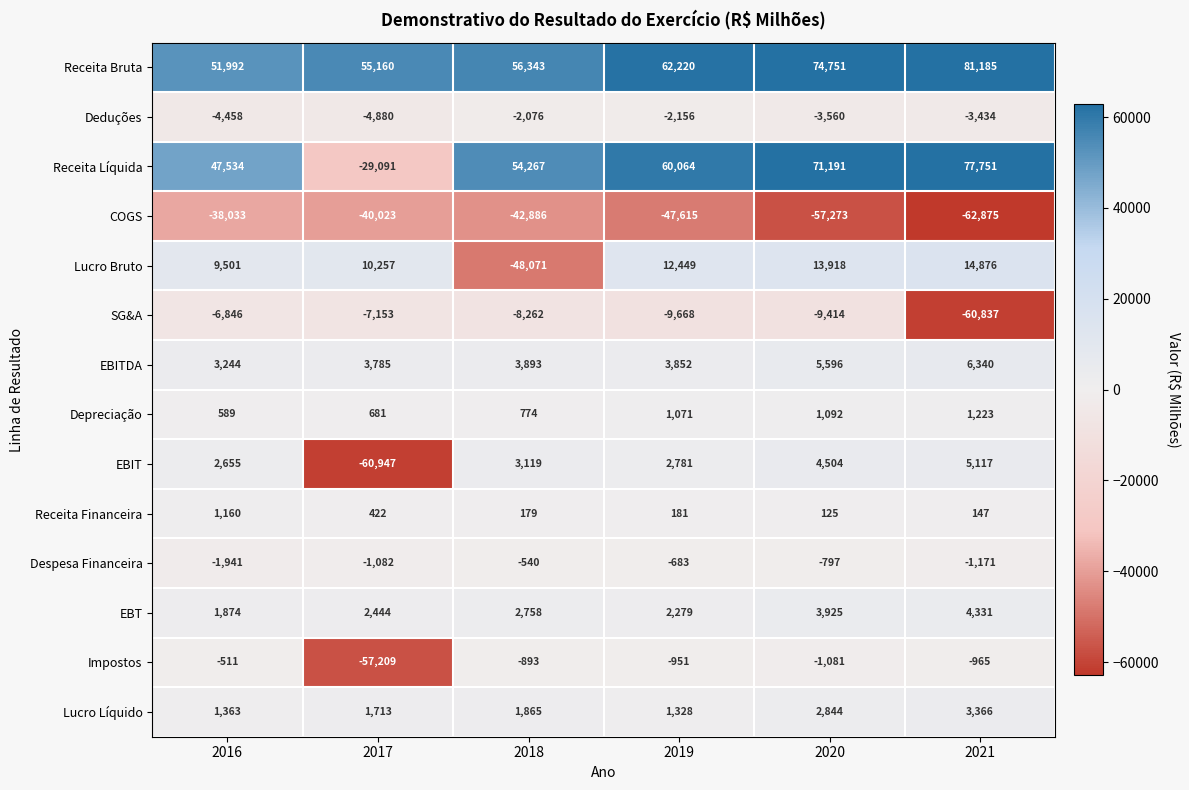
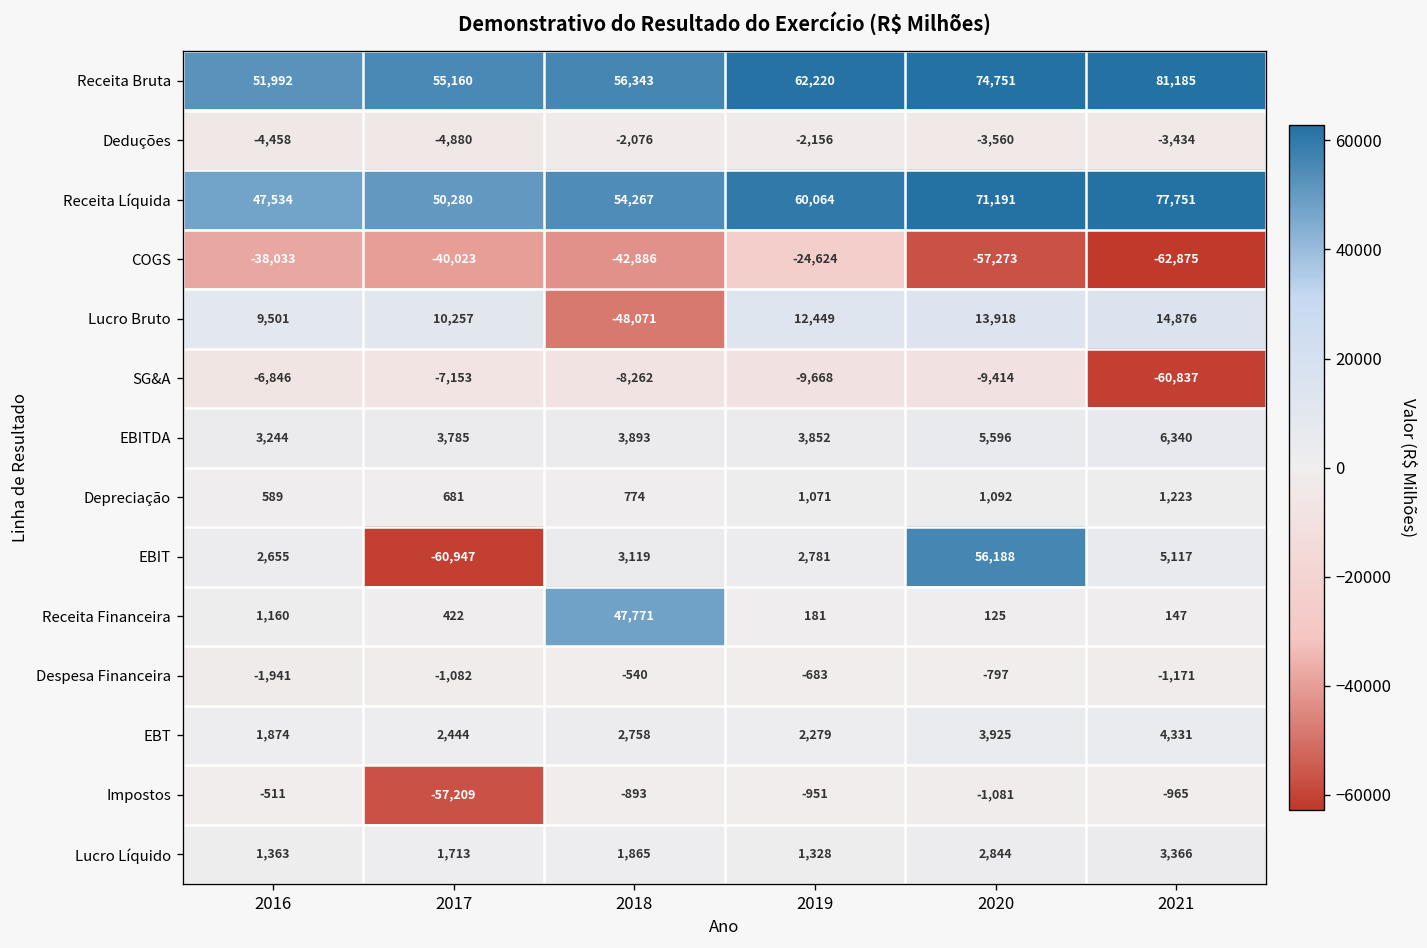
Receita Líquida, 2017: -29,091 -> 50,280
COGS, 2019: -47,615 -> -24,624
EBIT, 2020: 4,504 -> 56,188
Receita Financeira, 2018: 179 -> 47,771
